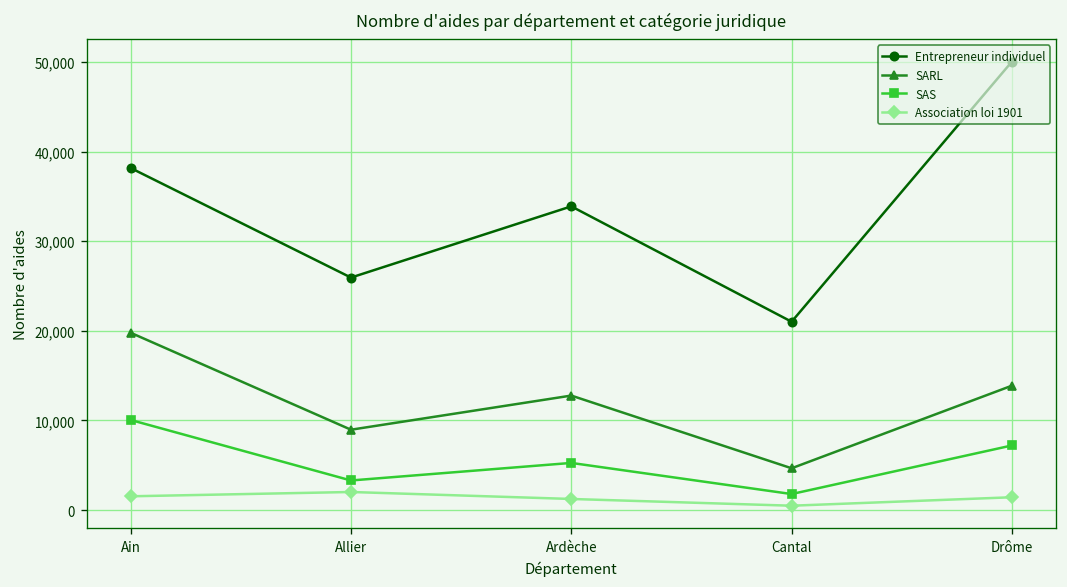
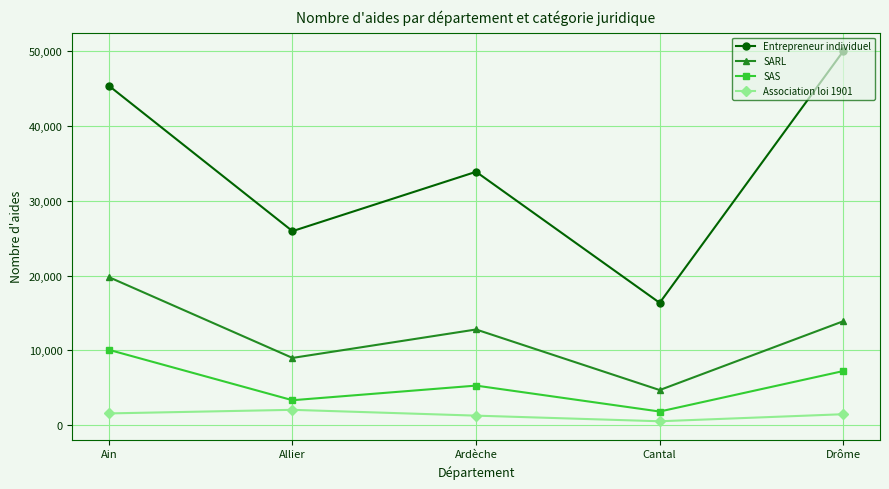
Entrepreneur individuel, Ain: 38,000 -> 45,000
Entrepreneur individuel, Cantal: 21,000 -> 16,000
